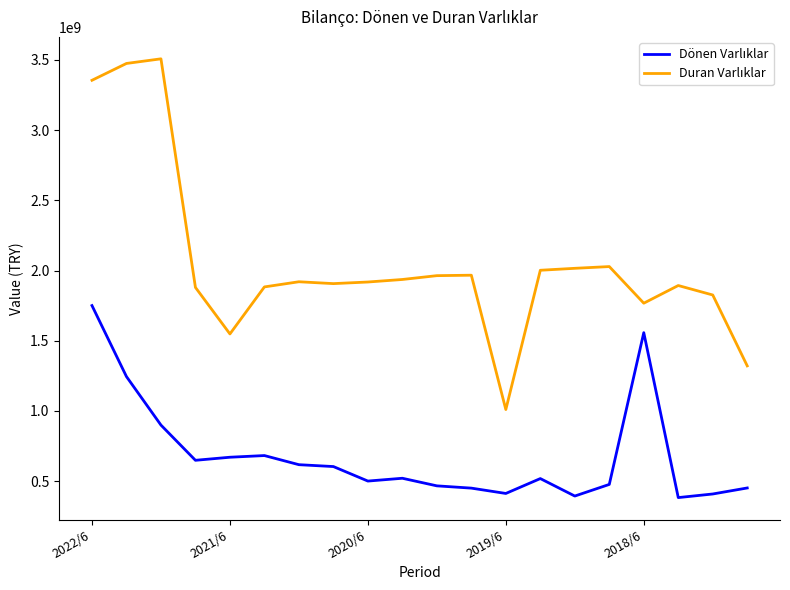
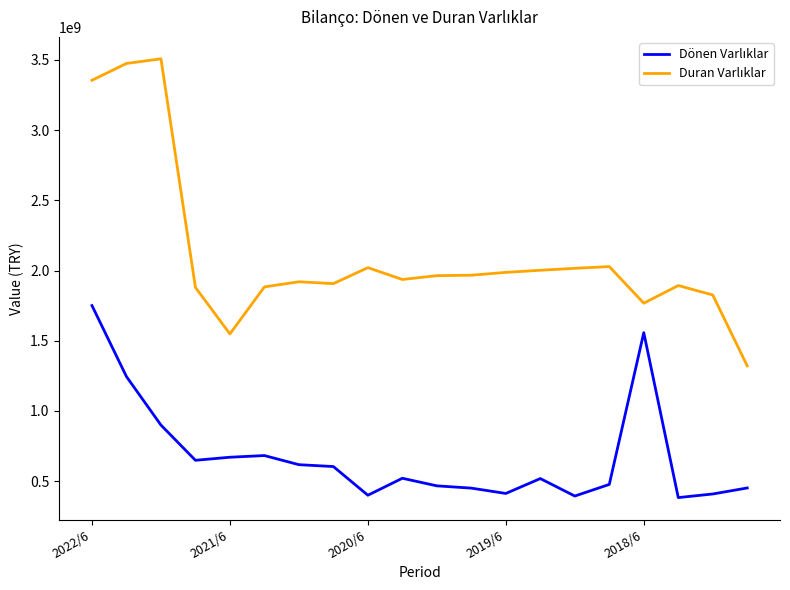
Dönen Varlıklar, 2020/6: 500000000 -> 400000000
Duran Varlıklar, 2020/6: 1920000000 -> 2020000000
Duran Varlıklar, 2019/6: 1010000000 -> 1990000000
